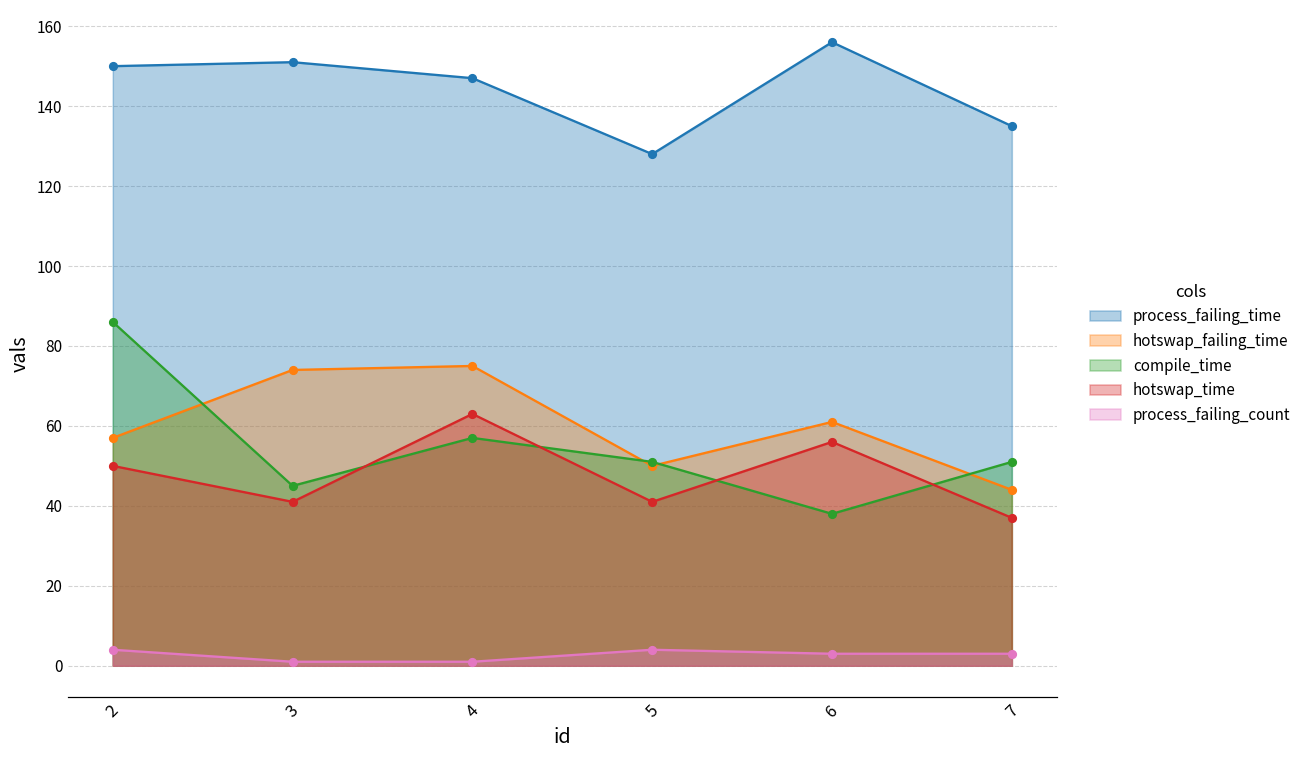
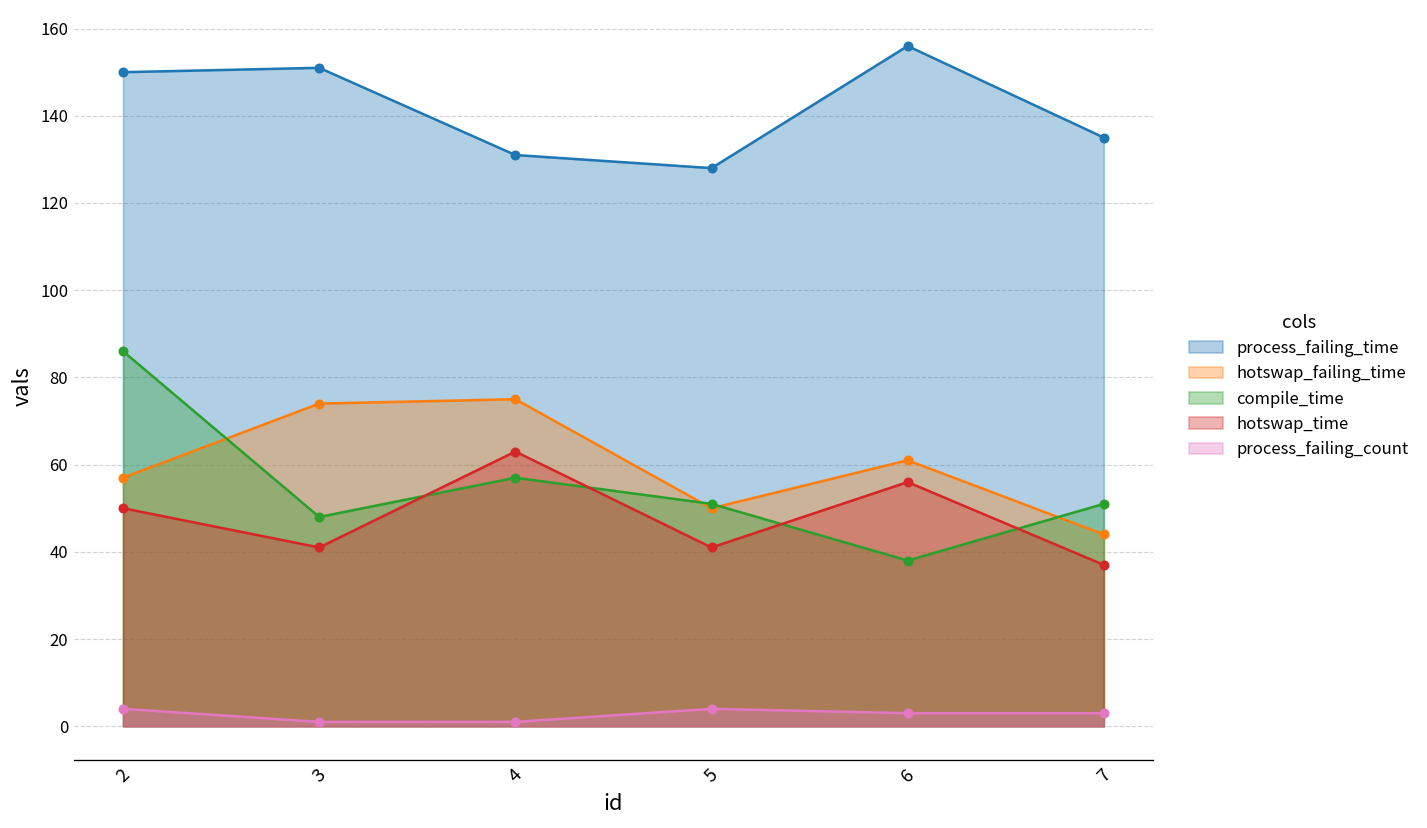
compile_time, 3: 45 -> 48
process_failing_time, 4: 147 -> 131
